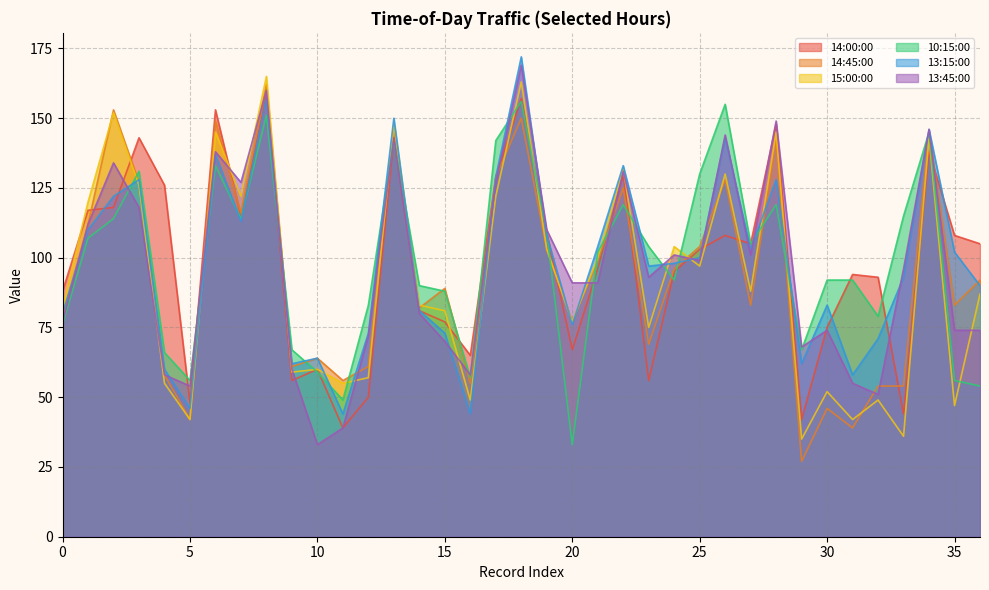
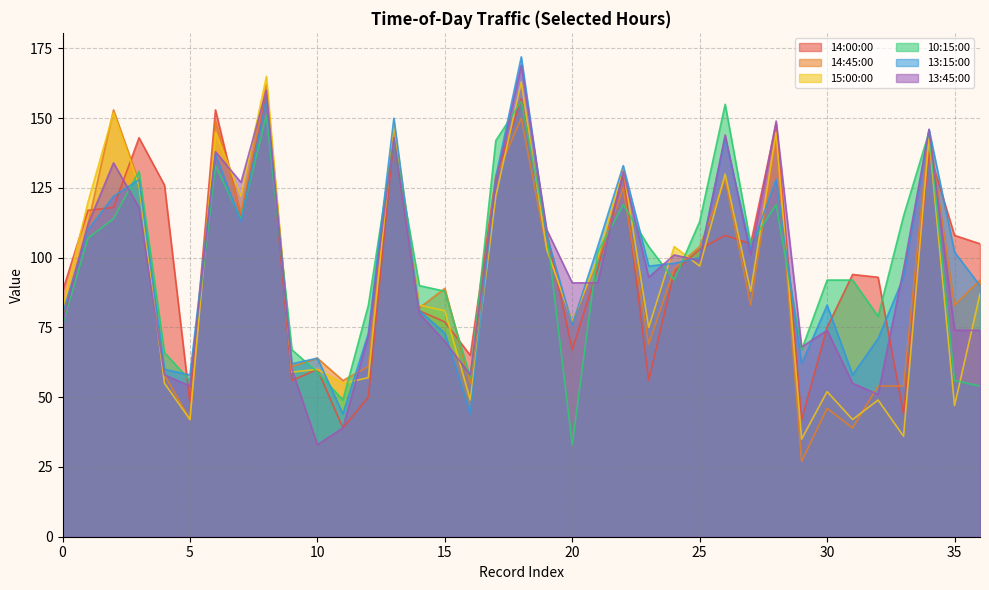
13:15:00, 5: 46 -> 58
10:15:00, 25: 130 -> 113
